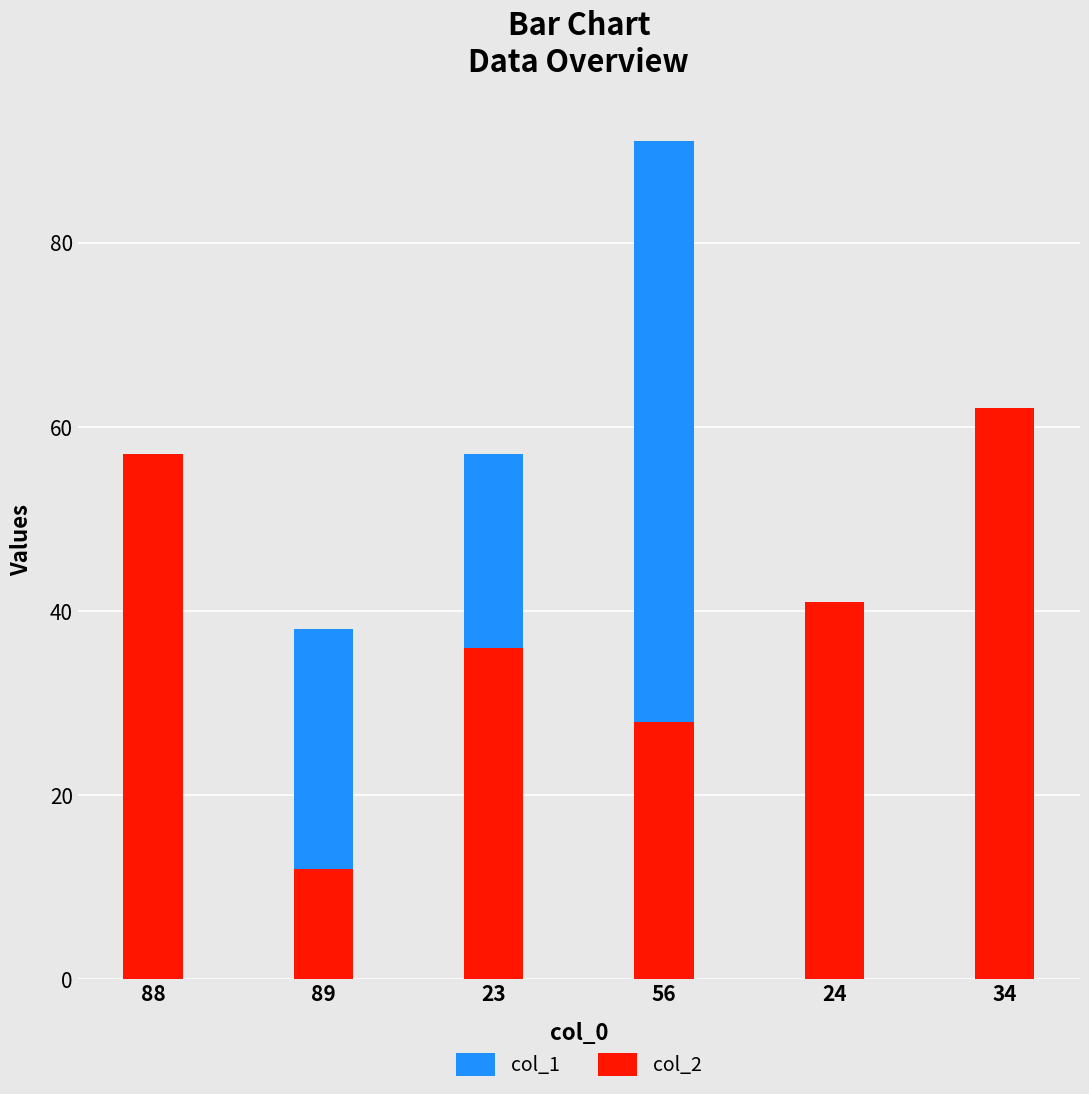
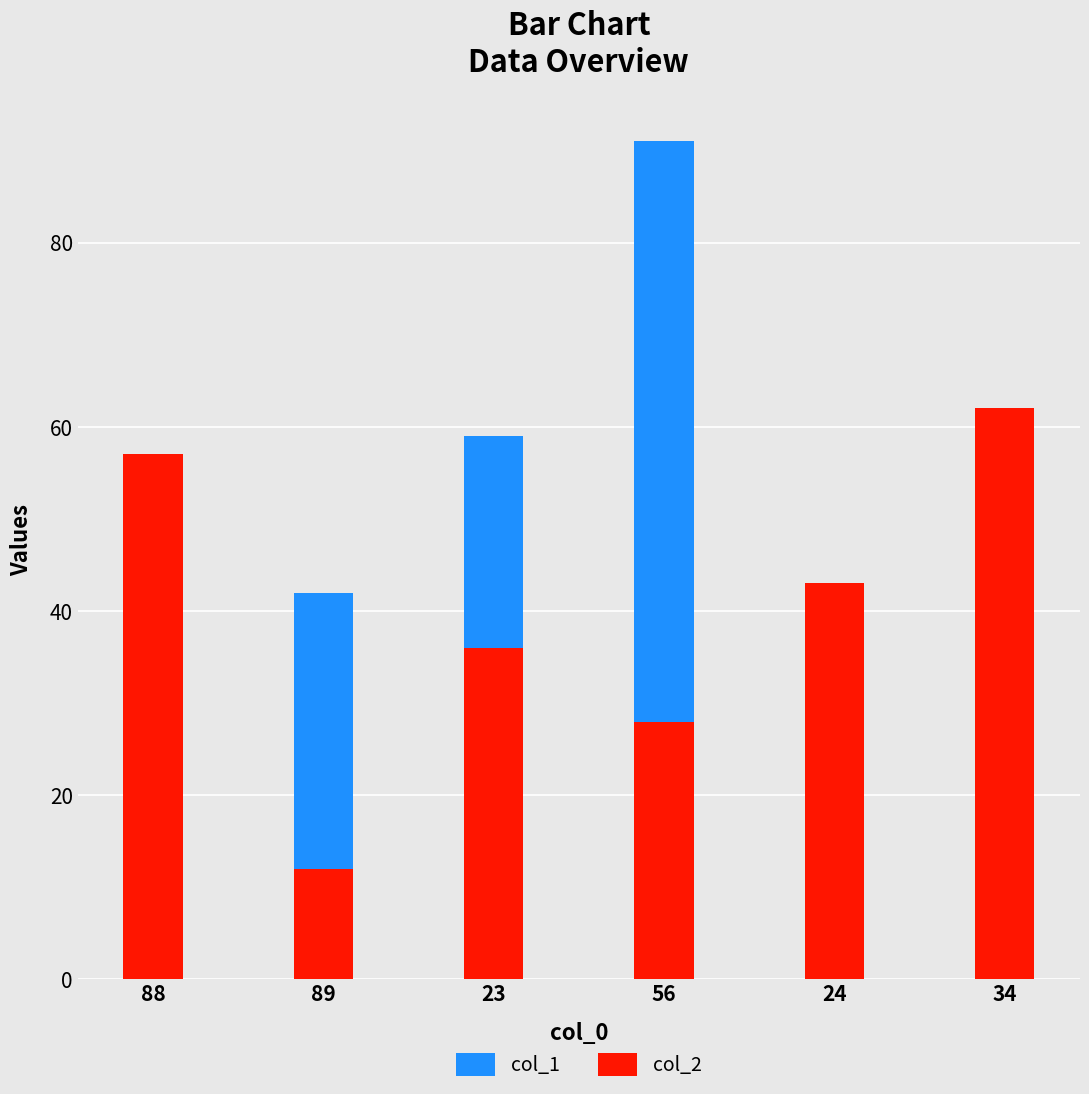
col_1, 89: 38 -> 42
col_1, 23: 57 -> 59
col_2, 24: 41 -> 43
